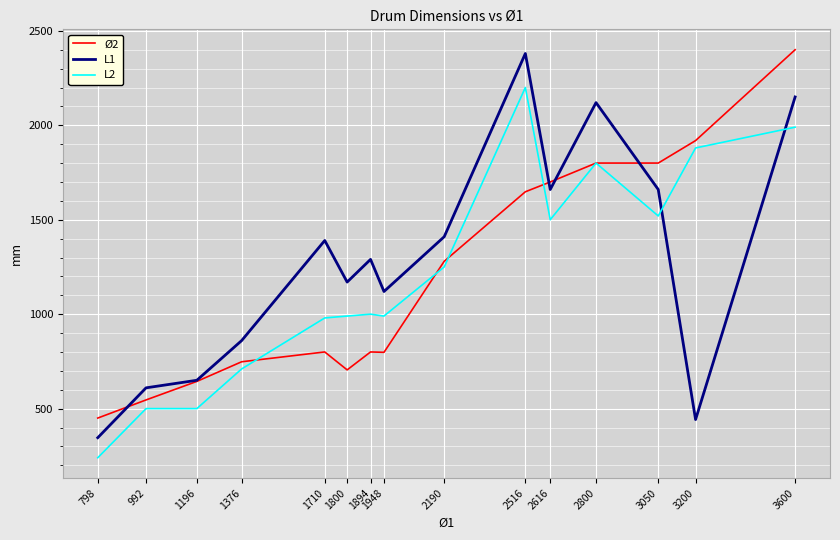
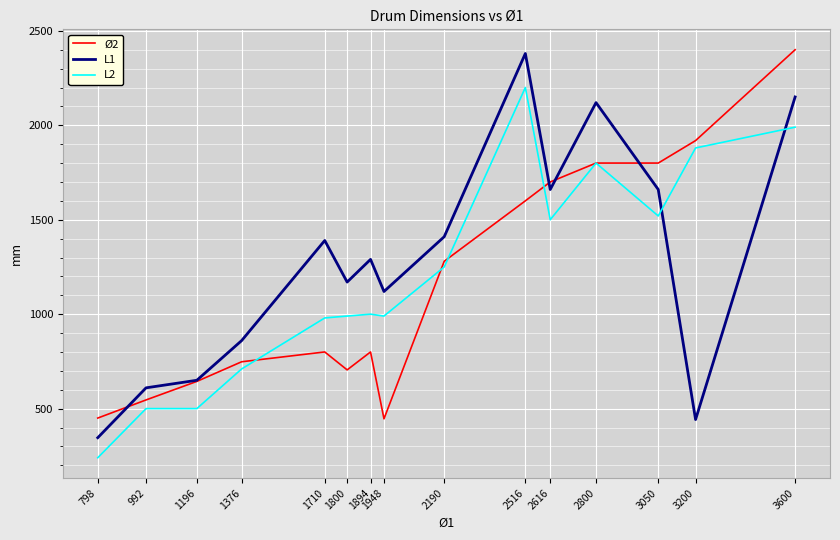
Ø2, 1948: 800 -> 450
Ø2, 2516: 1650 -> 1600
